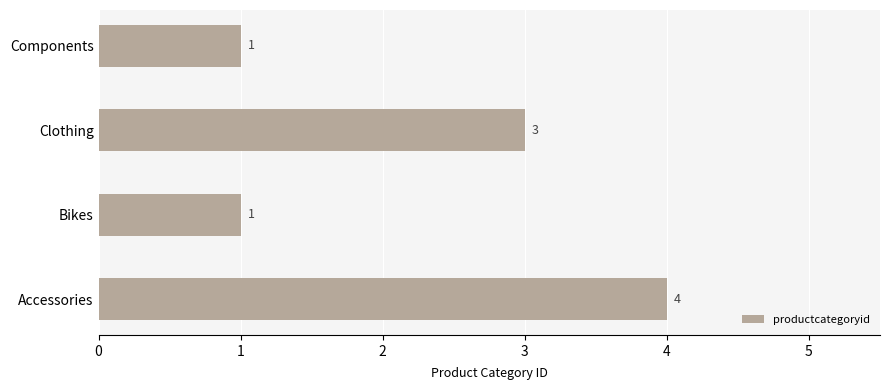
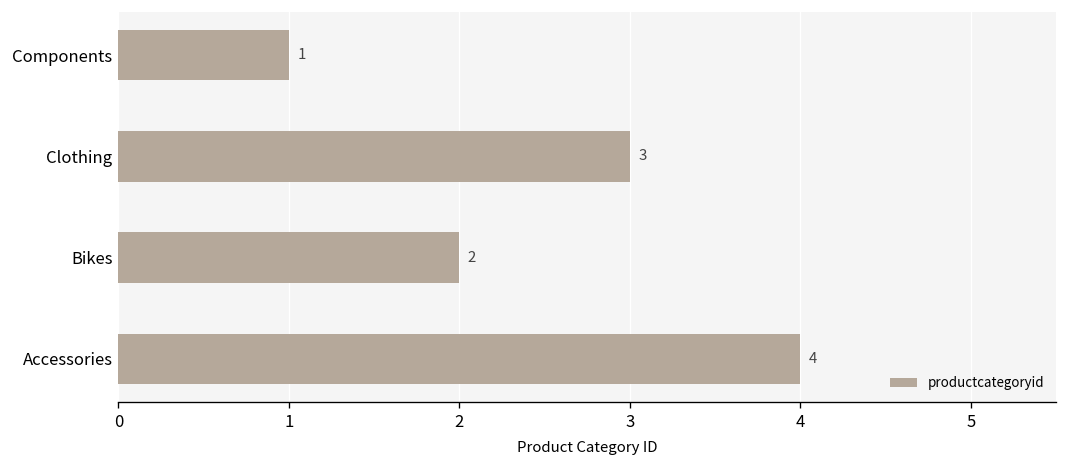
Bikes: 1 -> 2
